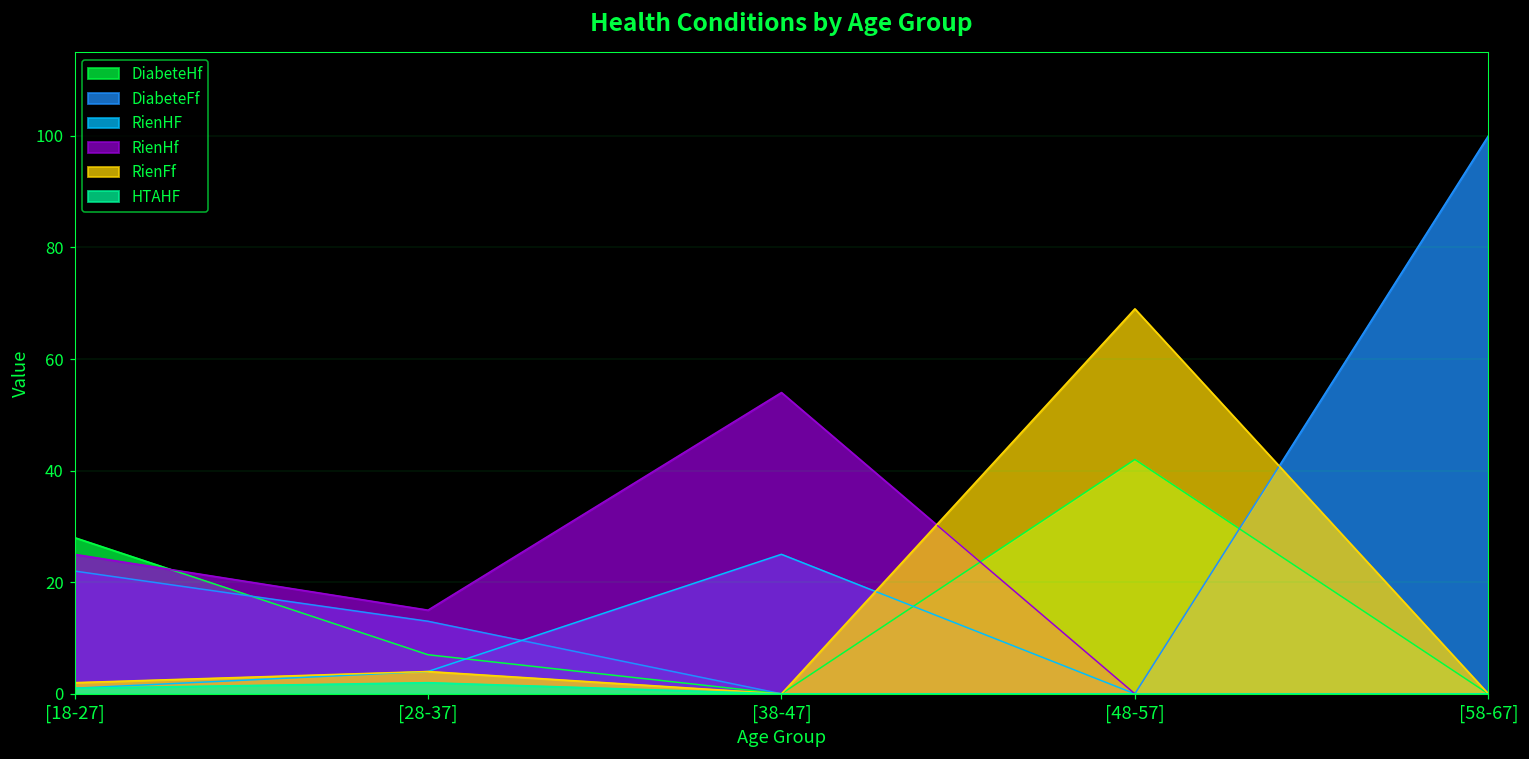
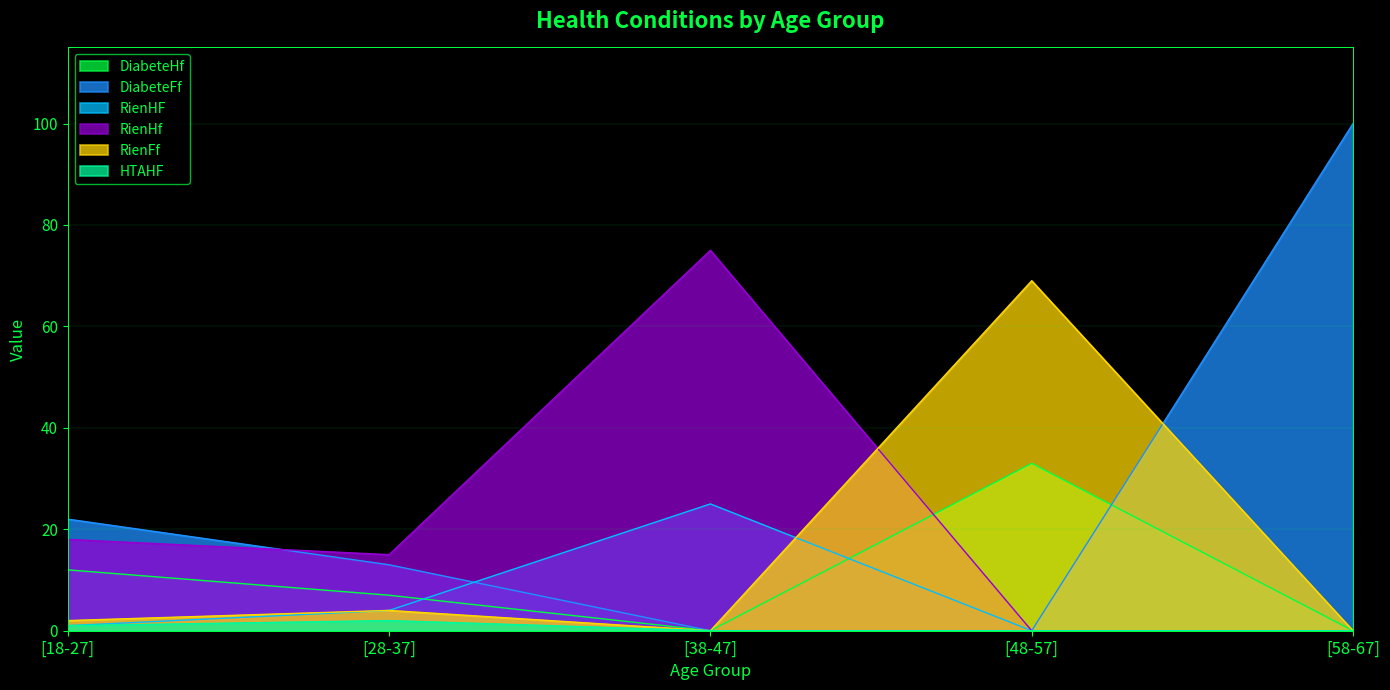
DiabeteHf, [18-27]: 28 -> 12
RienHf, [18-27]: 25 -> 18
RienHf, [38-47]: 54 -> 75
DiabeteHf, [48-57]: 42 -> 33
